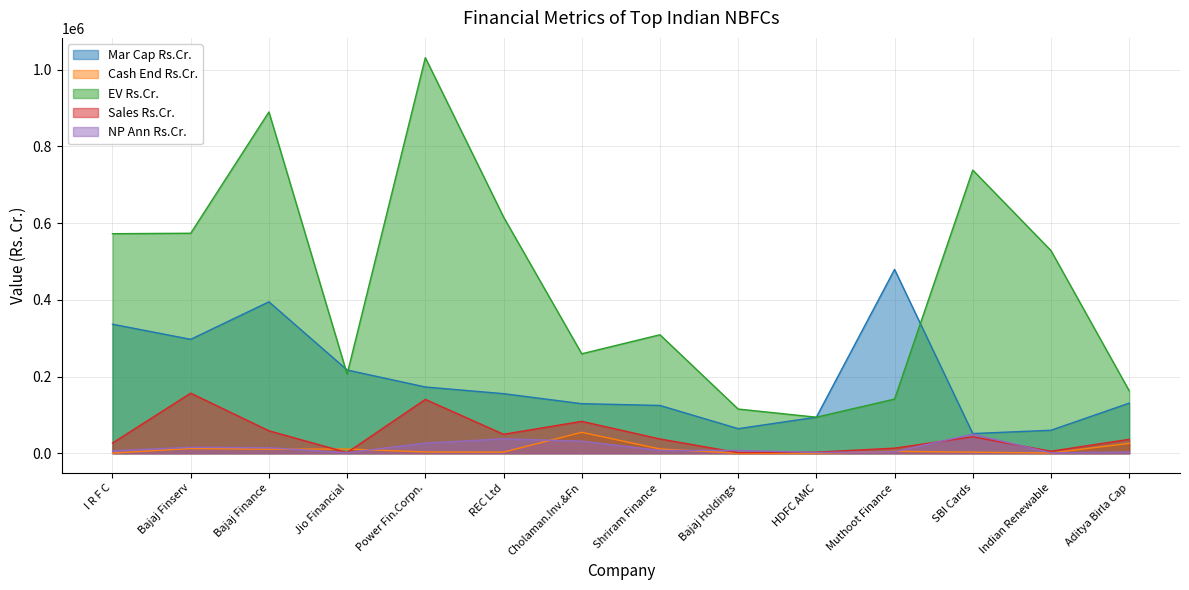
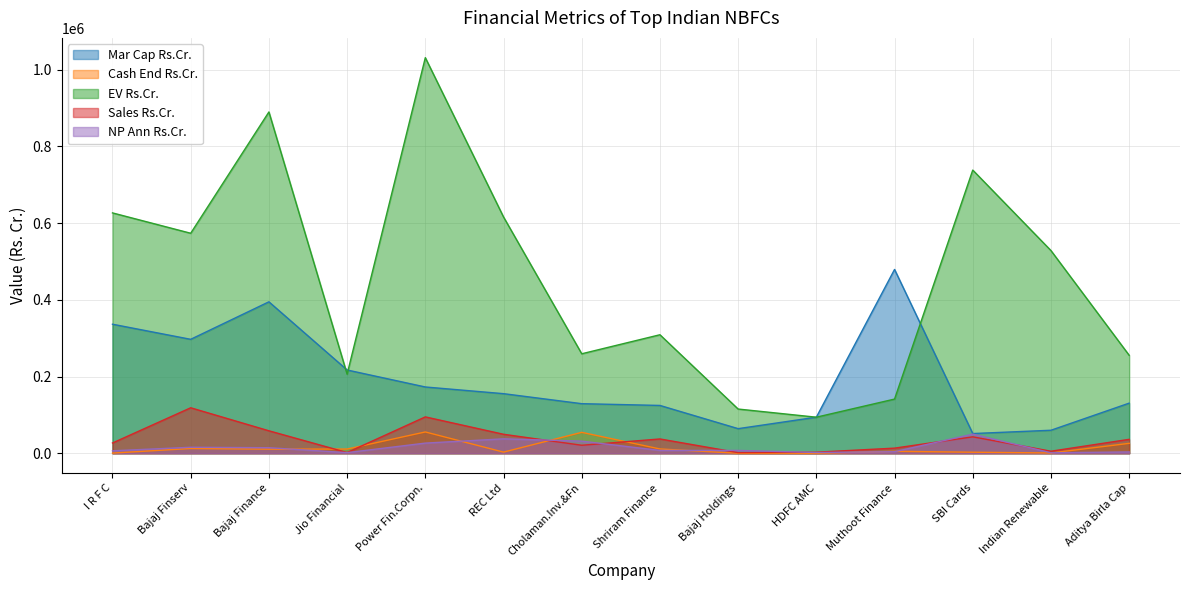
EV Rs.Cr., I R F C: 570000 -> 630000
Sales Rs.Cr., Bajaj Finserv: 160000 -> 120000
Cash End Rs.Cr., Power Fin.Corpn.: 0 -> 60000
Sales Rs.Cr., Power Fin.Corpn.: 140000 -> 90000
Sales Rs.Cr., Cholaman.Inv.&Fn: 80000 -> 20000
EV Rs.Cr., Aditya Birla Cap: 160000 -> 260000
